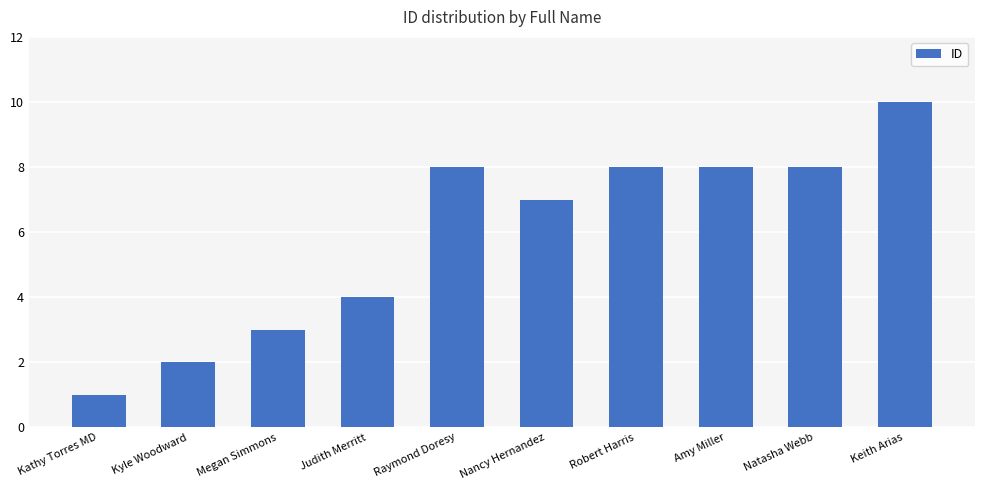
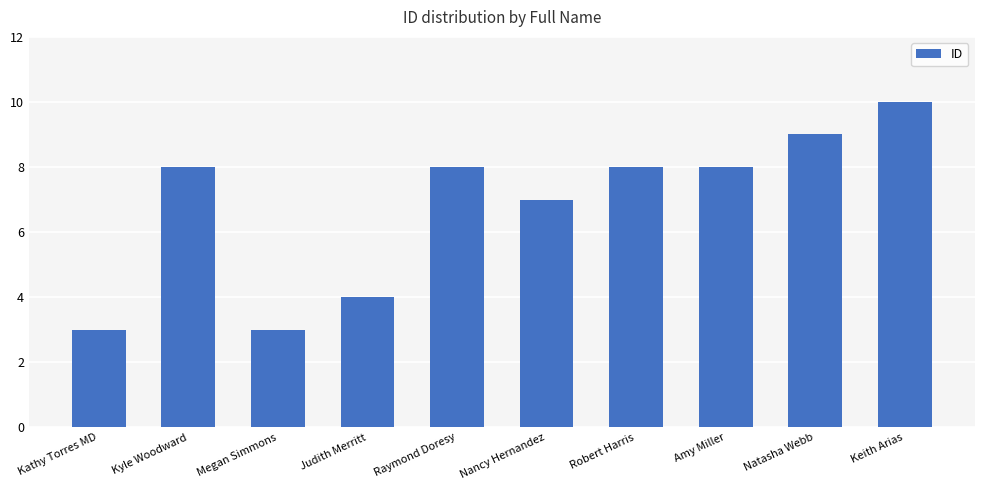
Kathy Torres MD: 1 -> 3
Kyle Woodward: 2 -> 8
Natasha Webb: 8 -> 9
